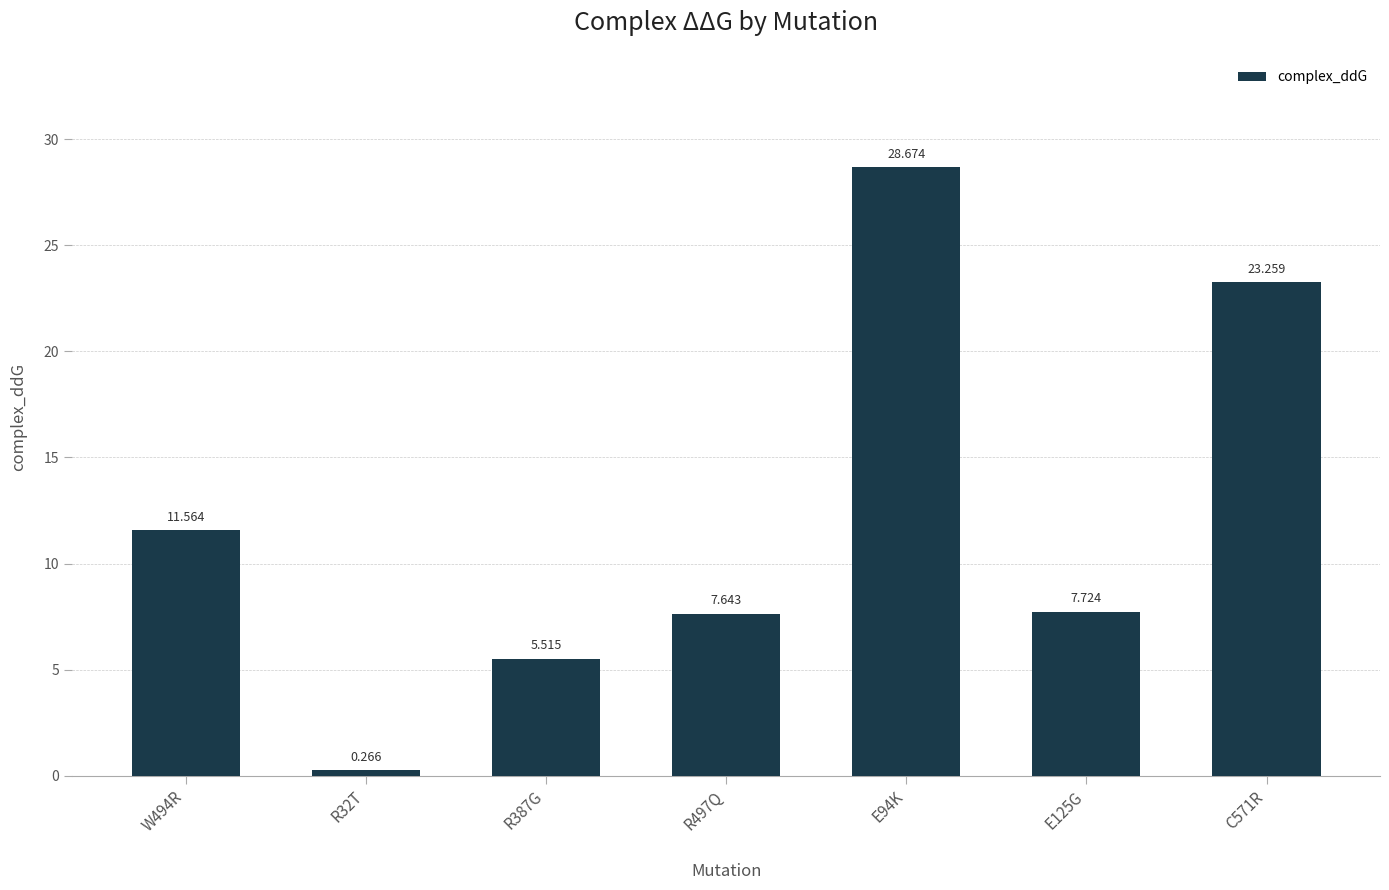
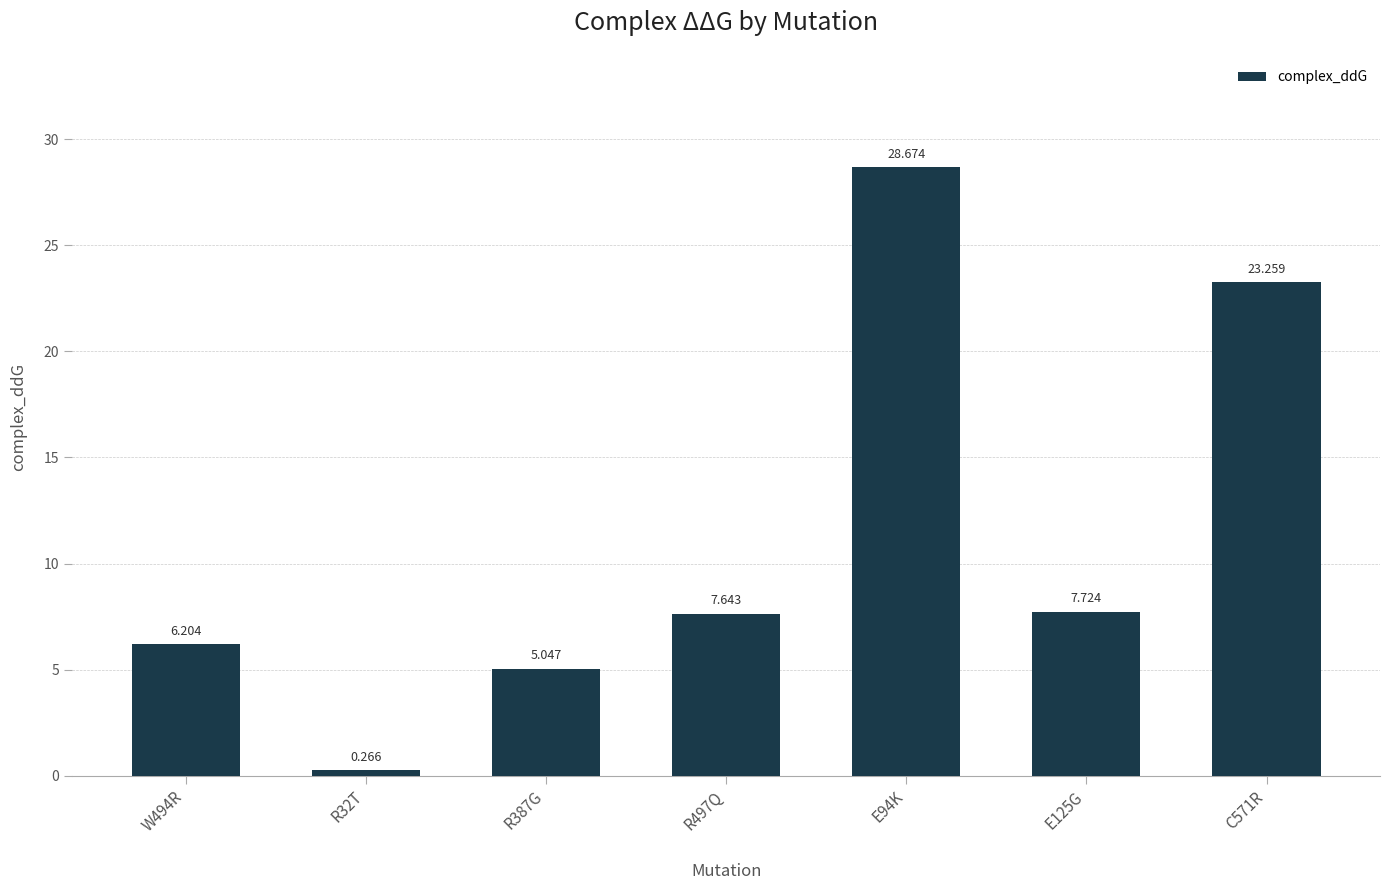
W494R: 11.564 -> 6.204
R387G: 5.515 -> 5.047
